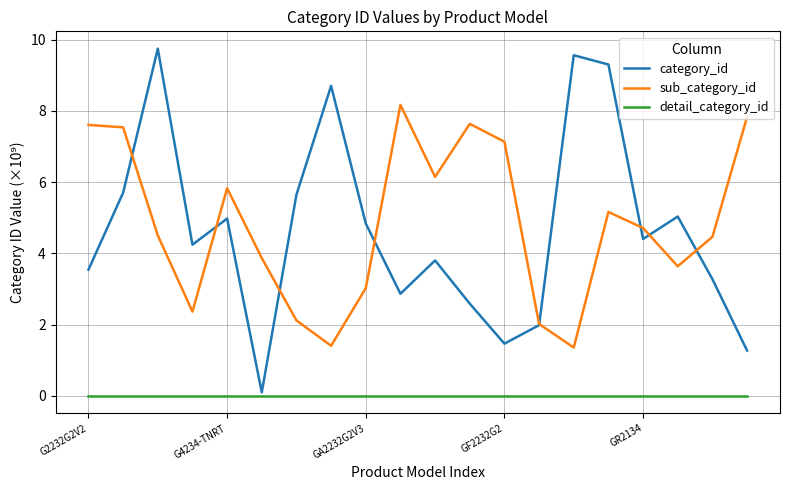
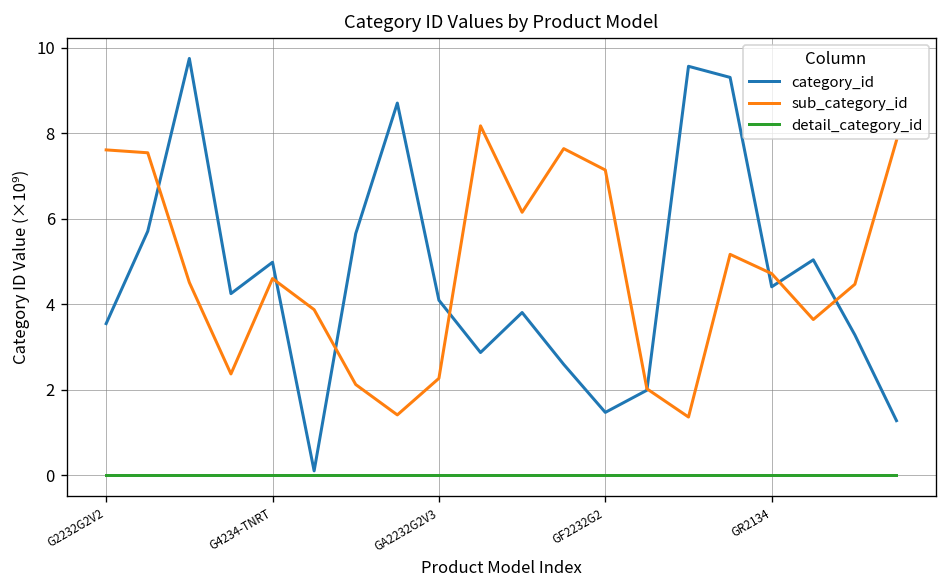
sub_category_id, G4234-TNRT: 5.8 -> 4.6
category_id, GA2232G2V3: 4.8 -> 4.1
sub_category_id, GA2232G2V3: 3.0 -> 2.3
